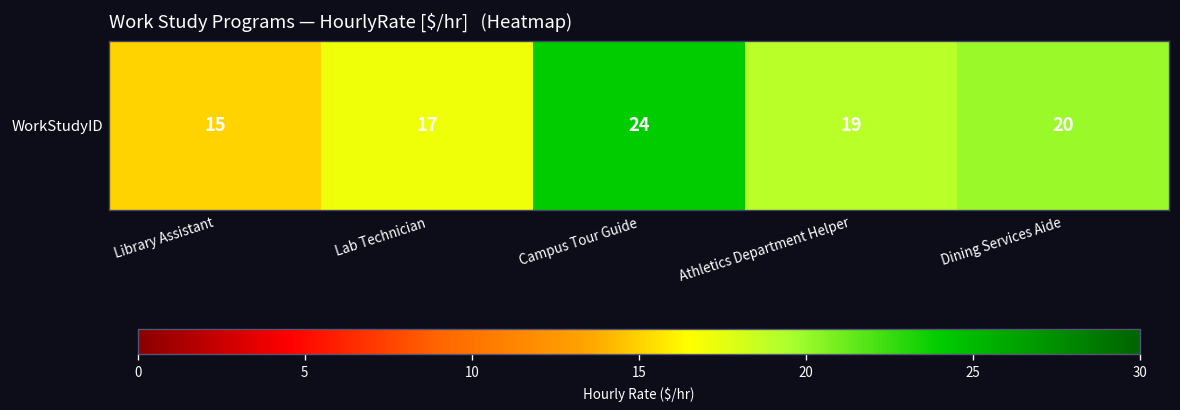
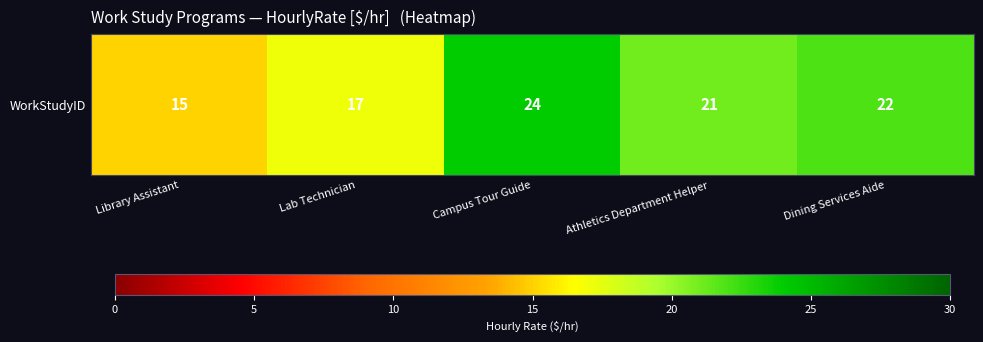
WorkStudyID, Athletics Department Helper: 19 -> 21
WorkStudyID, Dining Services Aide: 20 -> 22
